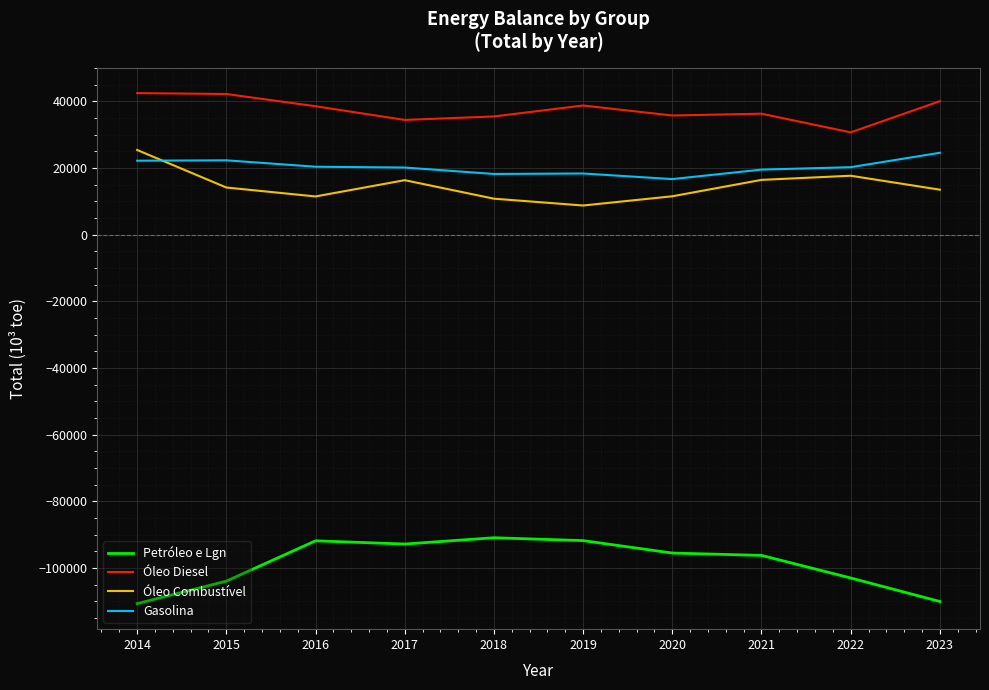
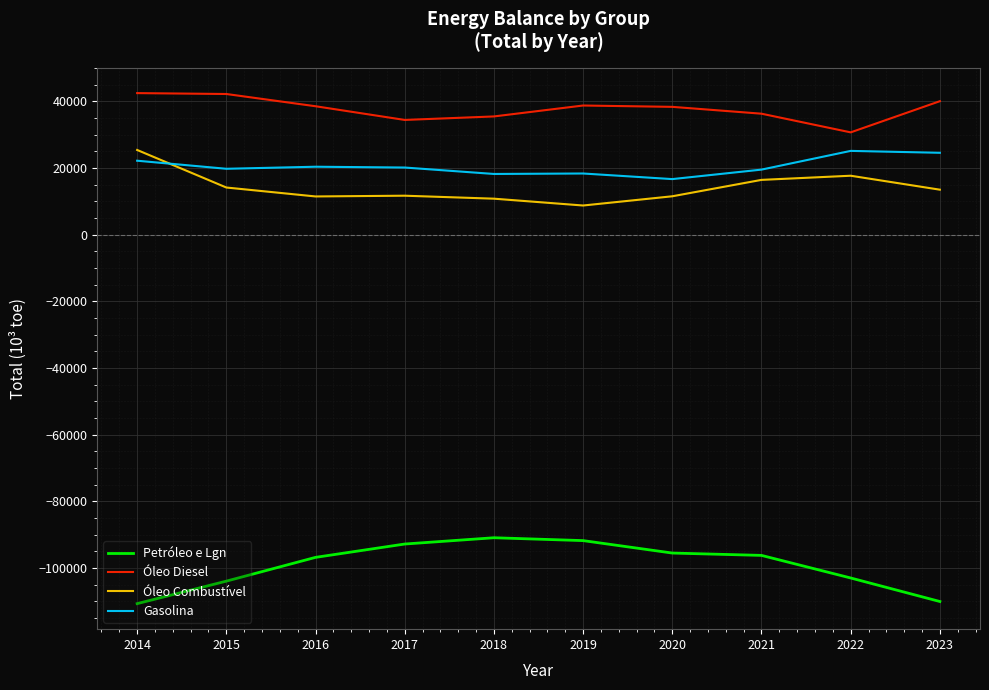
Gasolina, 2015: 22000 -> 20000
Petróleo e Lgn, 2016: -92000 -> -97000
Óleo Combustível, 2017: 16000 -> 12000
Óleo Diesel, 2020: 36000 -> 38000
Gasolina, 2022: 20000 -> 25000
